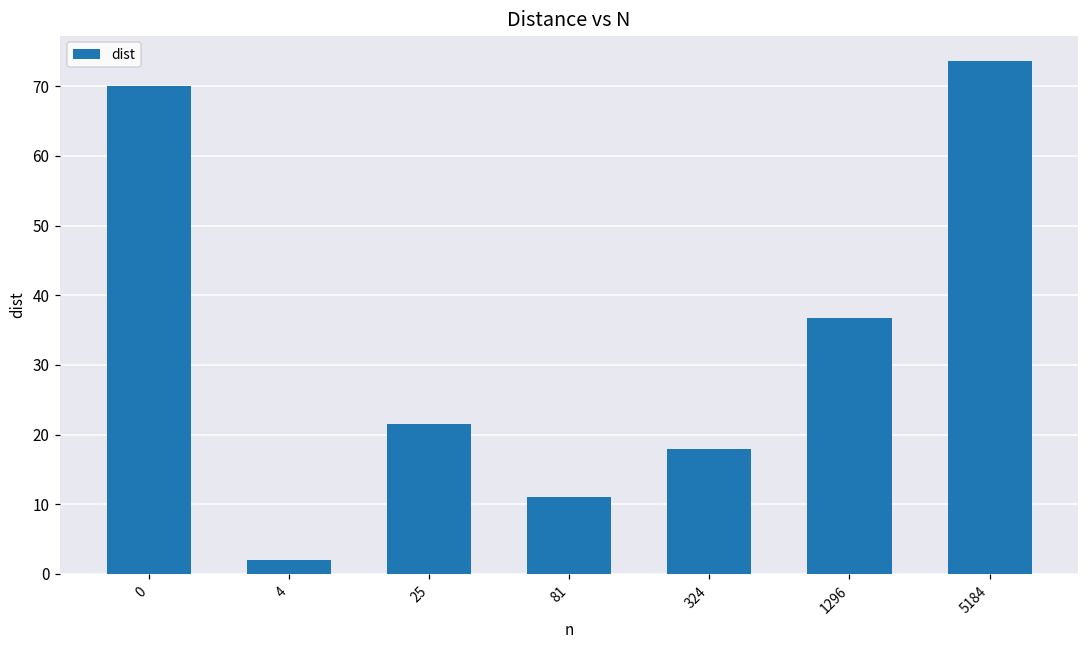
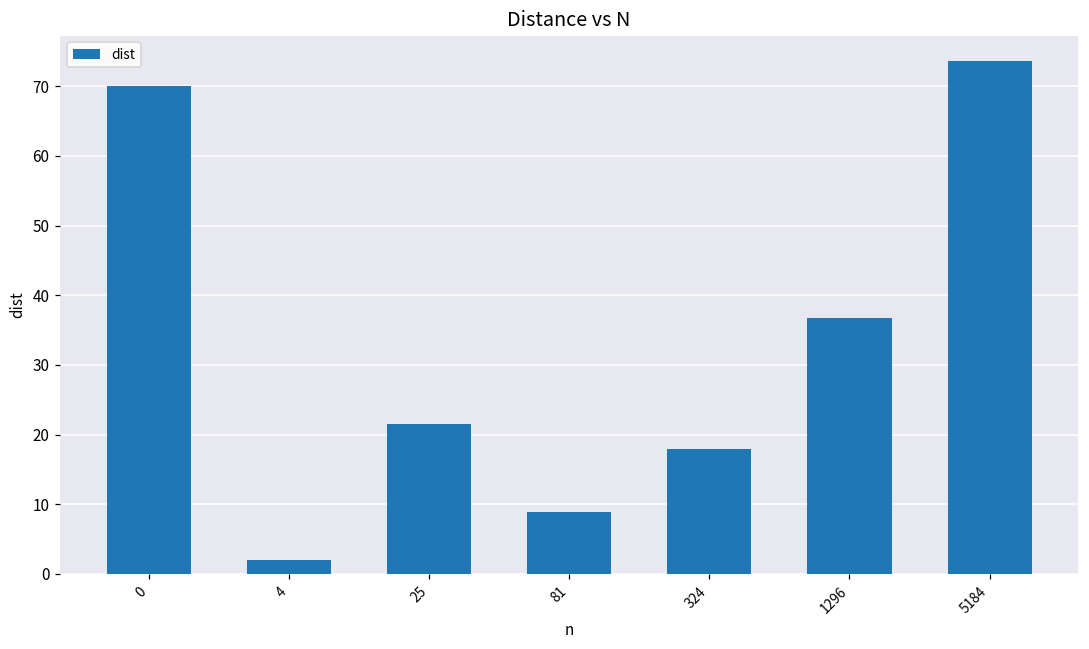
81: 11 -> 9
